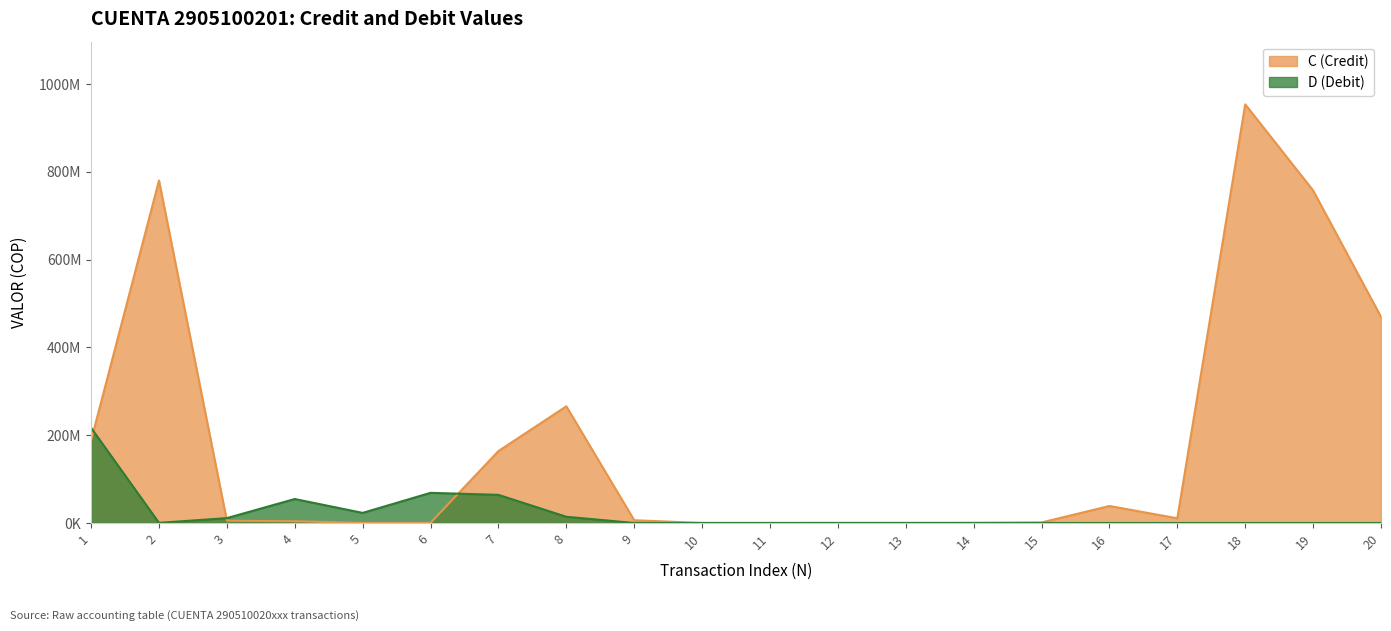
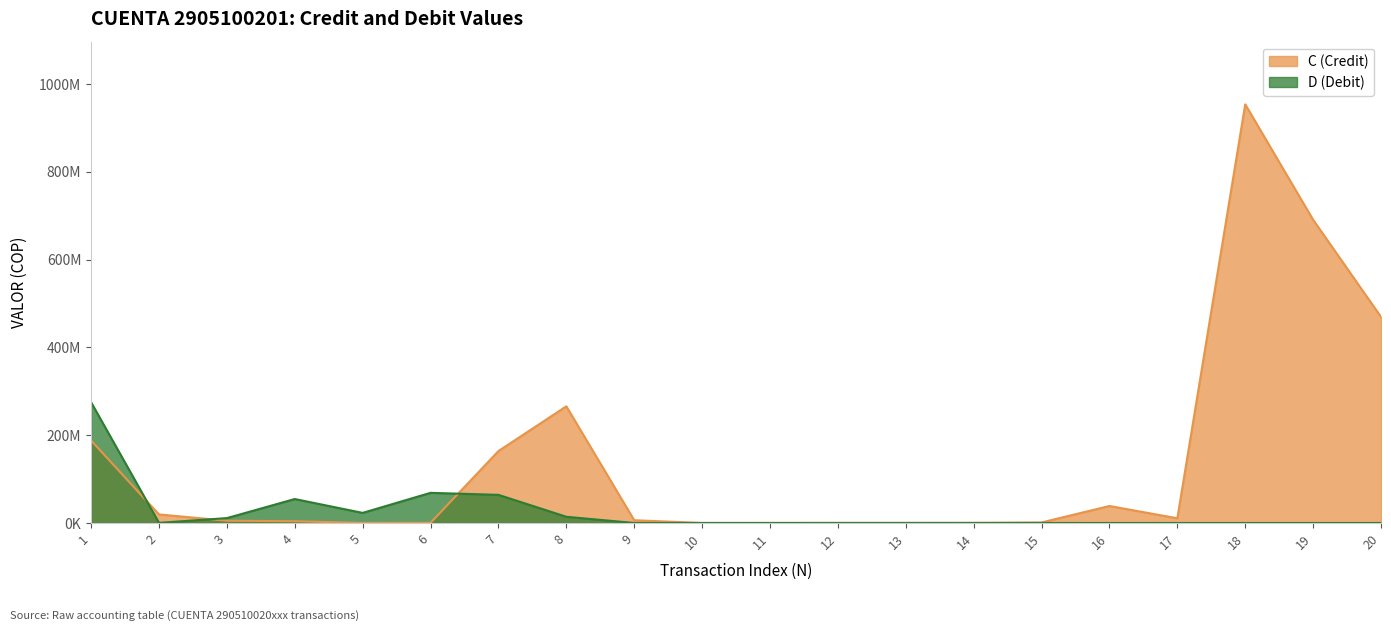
D (Debit), 1: 220000000 -> 270000000
C (Credit), 2: 780000000 -> 20000000
C (Credit), 19: 760000000 -> 690000000
